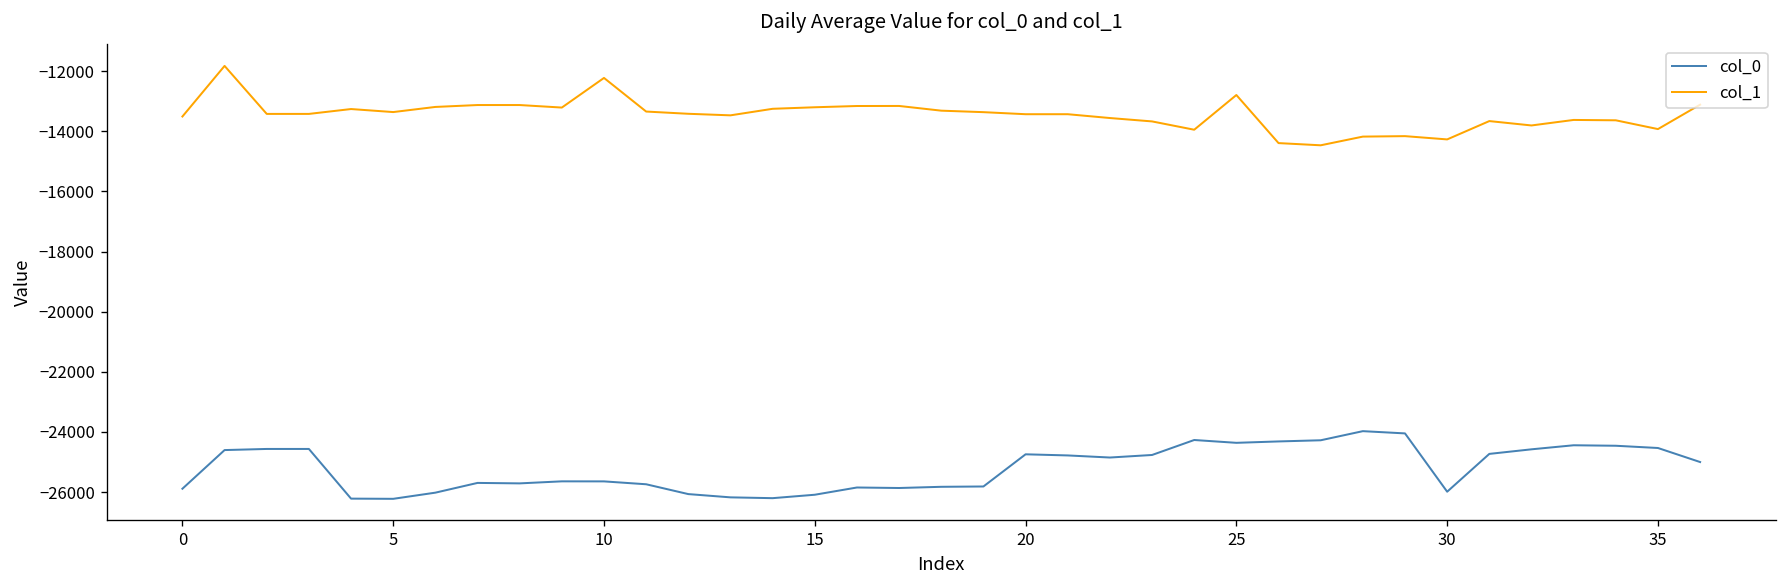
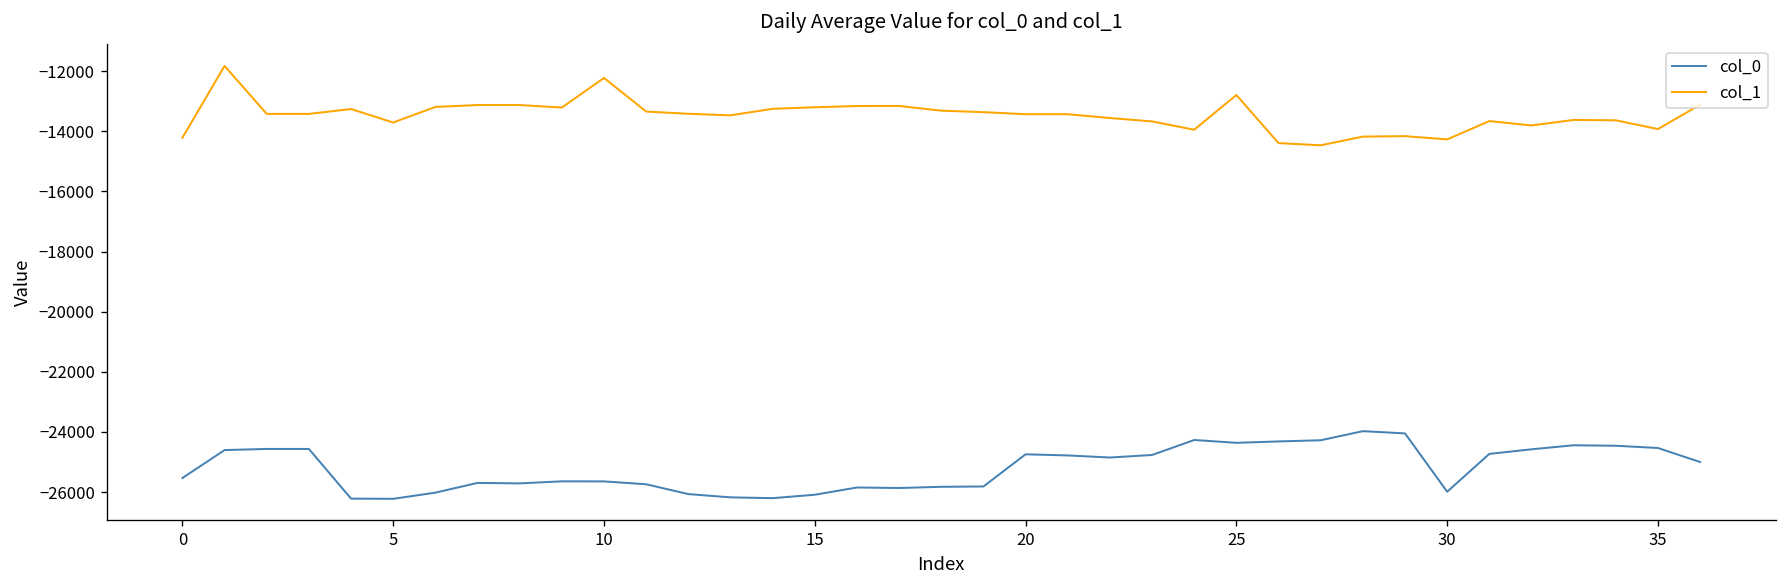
col_0, 0: -25900 -> -25500
col_1, 0: -13500 -> -14200
col_1, 5: -13400 -> -13700
